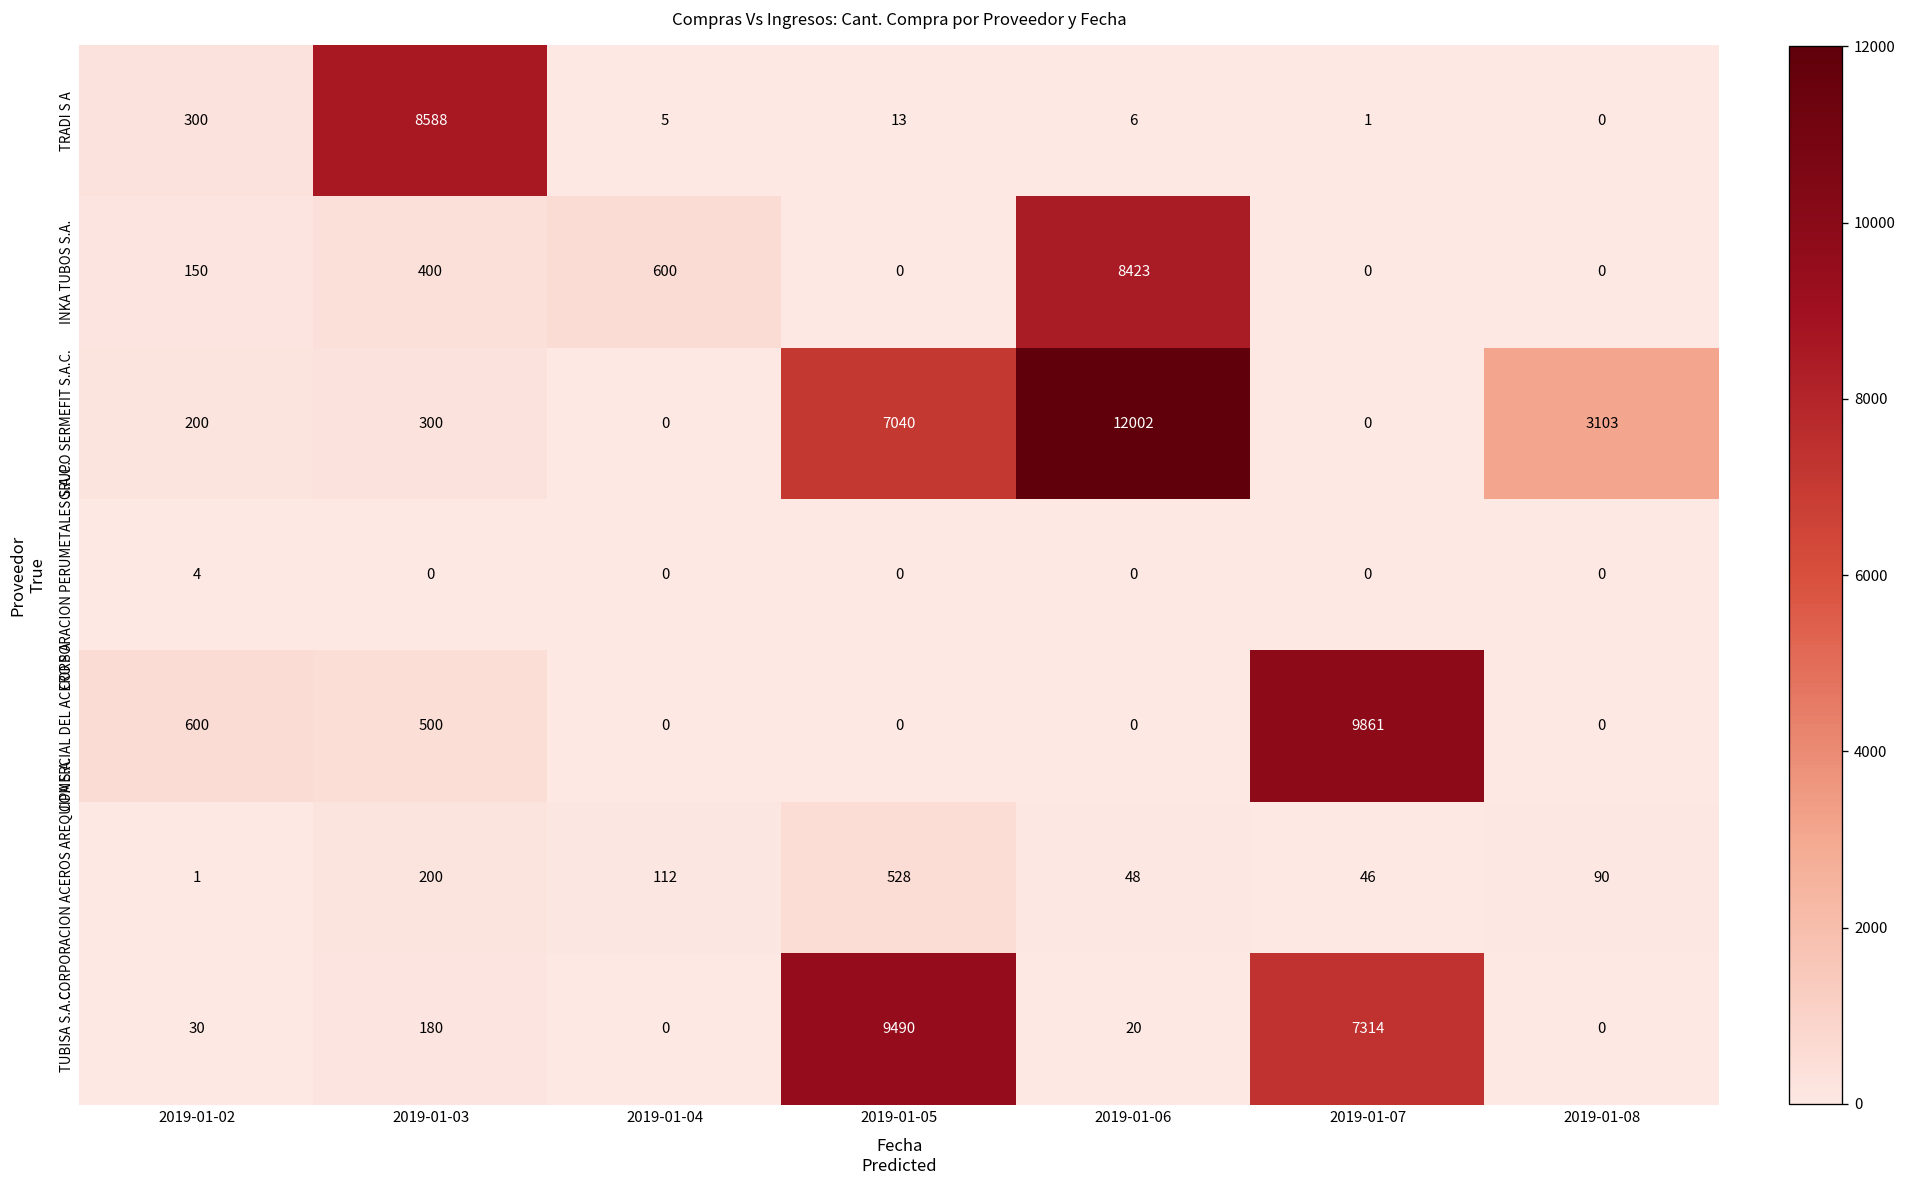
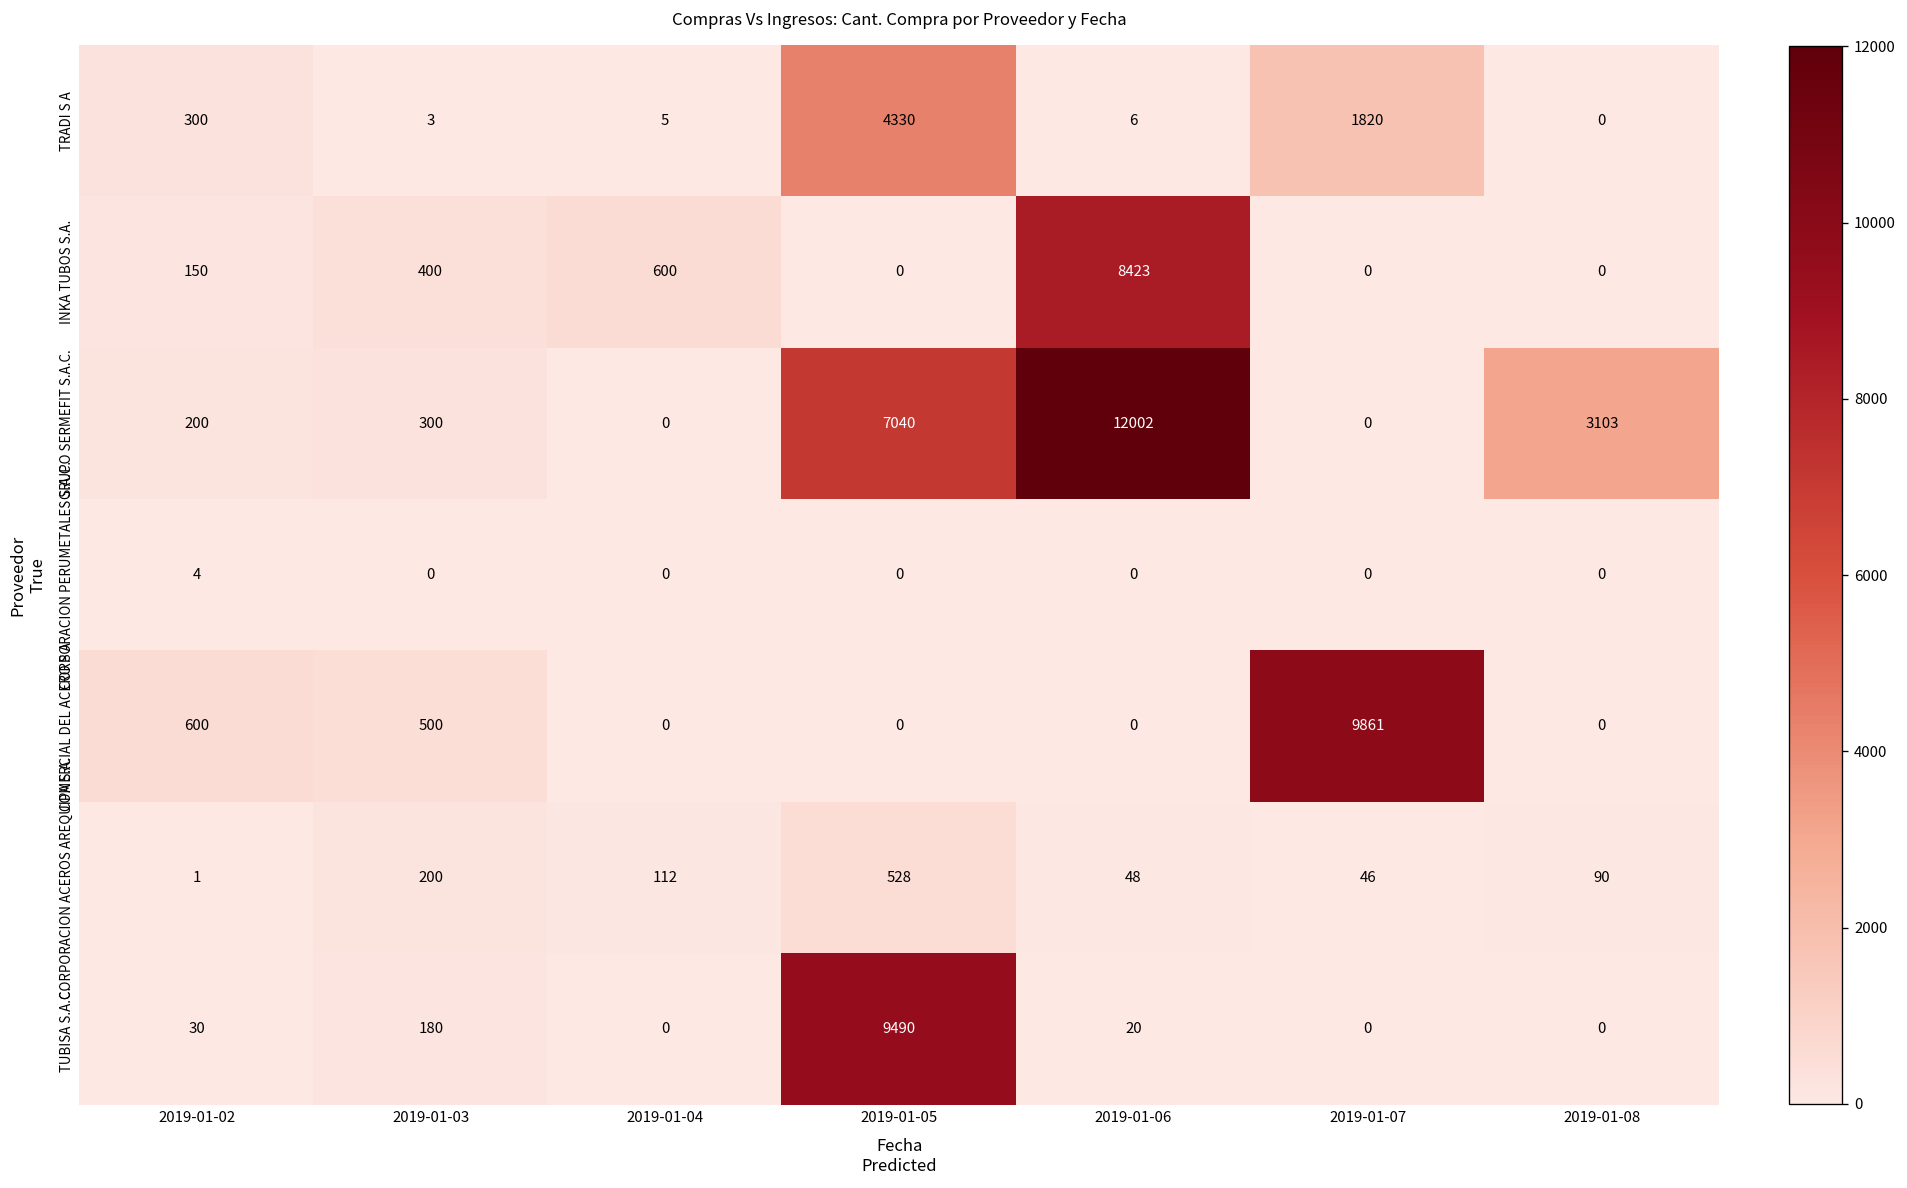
TRADI S A, 2019-01-03: 8588 -> 3
TRADI S A, 2019-01-05: 13 -> 4330
TRADI S A, 2019-01-07: 1 -> 1820
TUBISA S.A.C., 2019-01-07: 7314 -> 0
